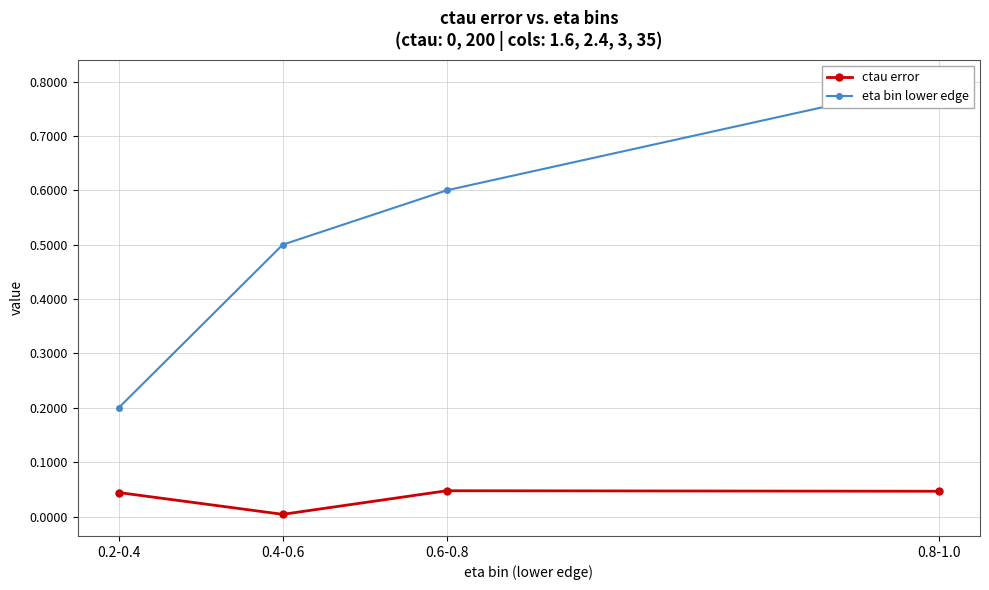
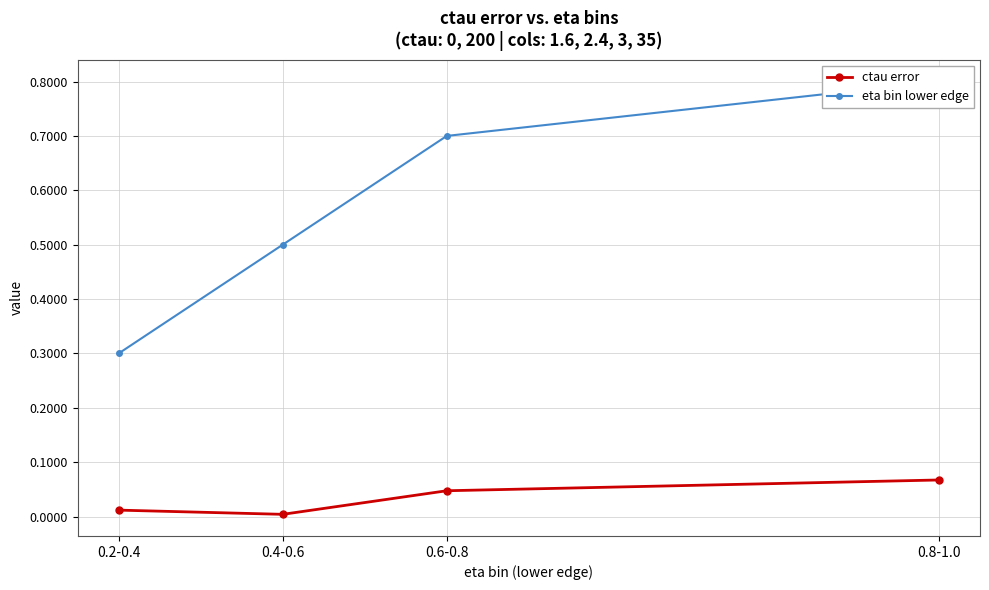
ctau error, 0.2-0.4: 0.04 -> 0.01
eta bin lower edge, 0.2-0.4: 0.2 -> 0.3
eta bin lower edge, 0.6-0.8: 0.6 -> 0.7
ctau error, 0.8-1.0: 0.05 -> 0.07
